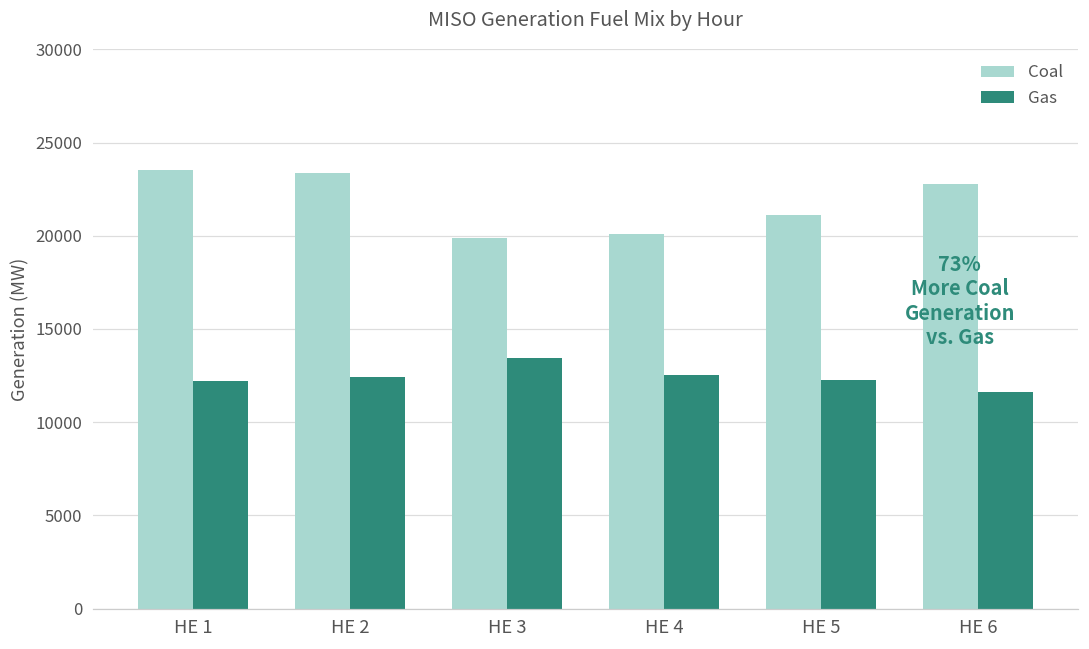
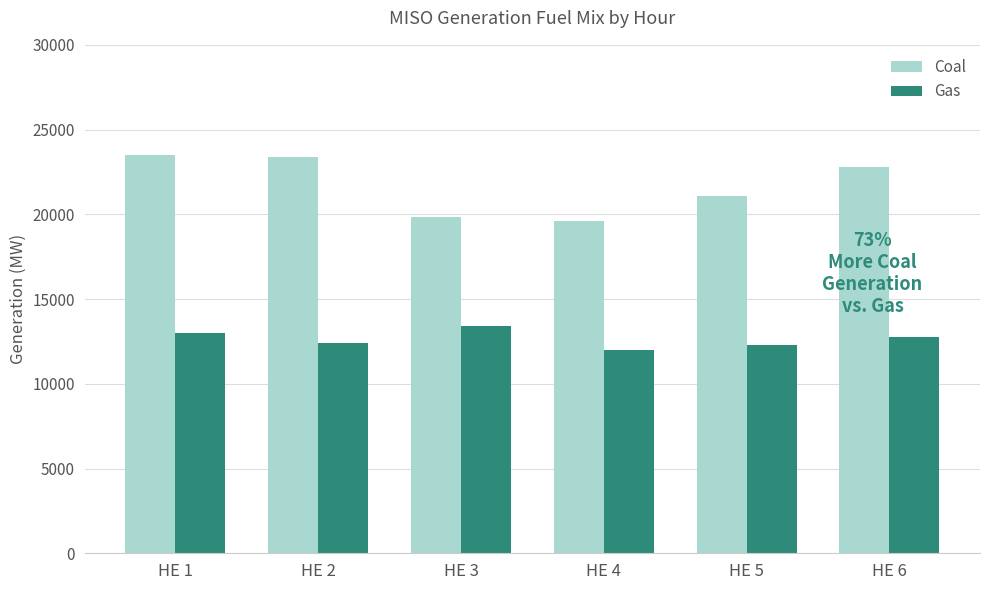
Gas, HE 1: 12200 -> 13000
Coal, HE 4: 20100 -> 19600
Gas, HE 4: 12500 -> 12000
Gas, HE 6: 11600 -> 12800
